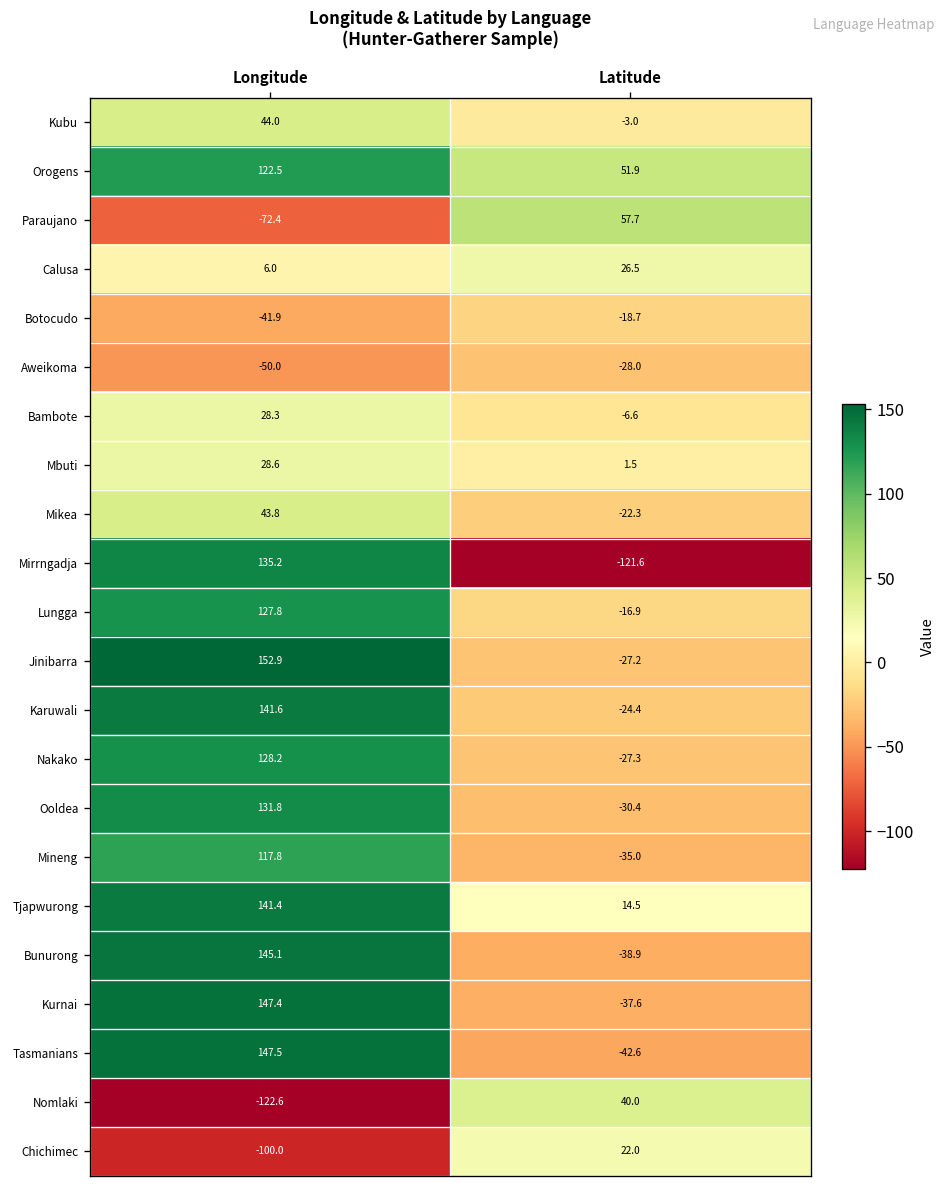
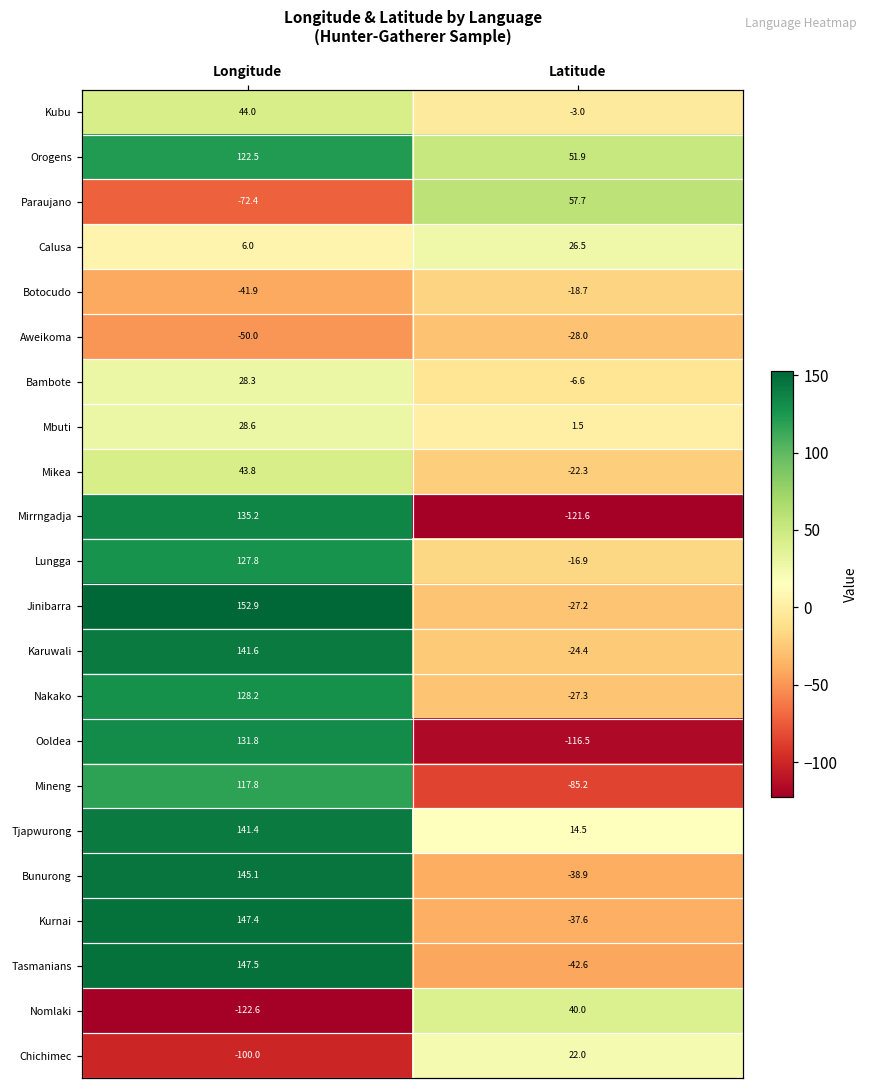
Ooldea, Latitude: -30.4 -> -116.5
Mineng, Latitude: -35.0 -> -85.2
